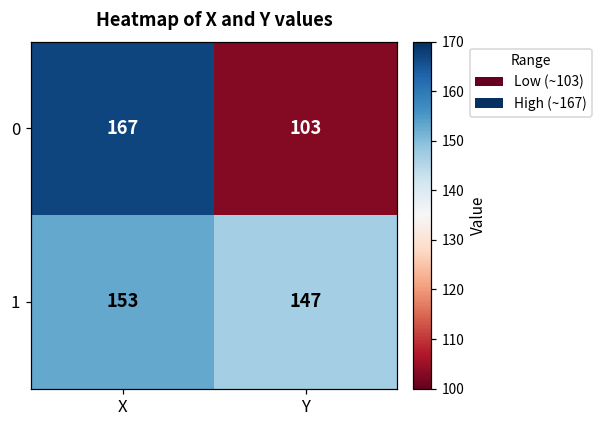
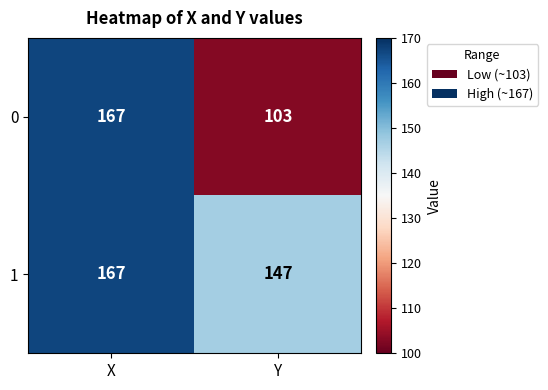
1, X: 153 -> 167
